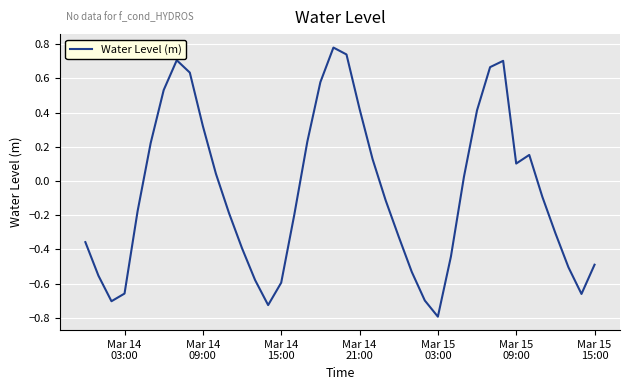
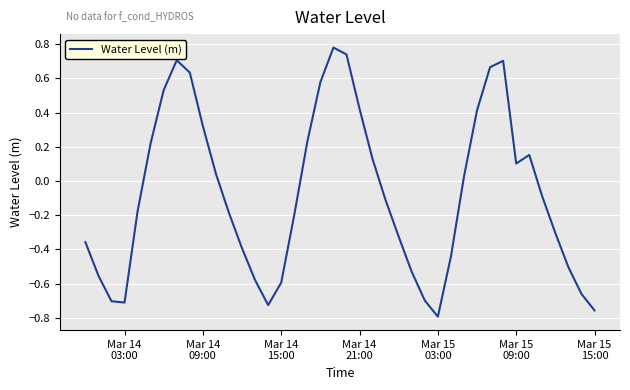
Mar 14 03:00: -0.66 -> -0.71
Mar 15 15:00: -0.49 -> -0.76
